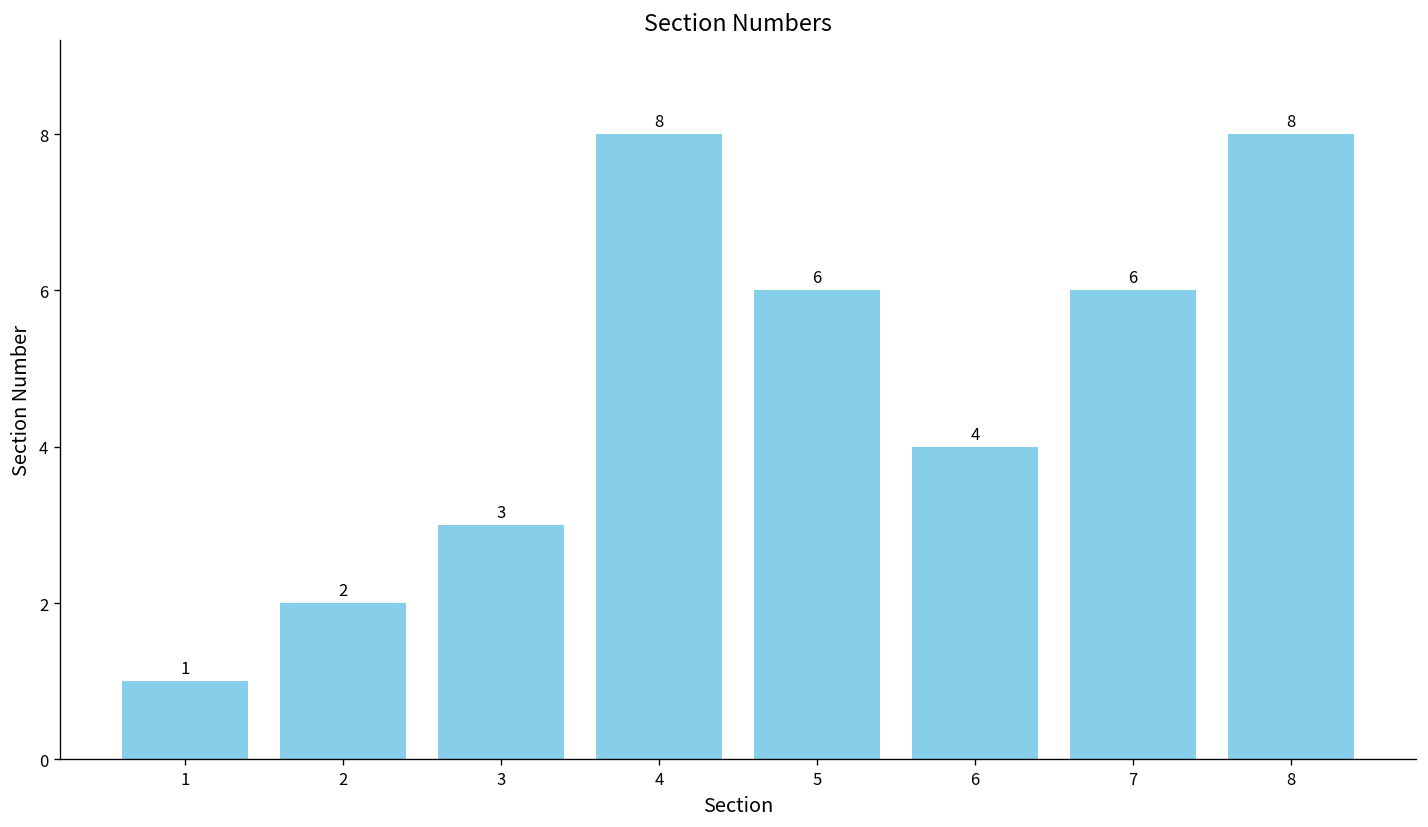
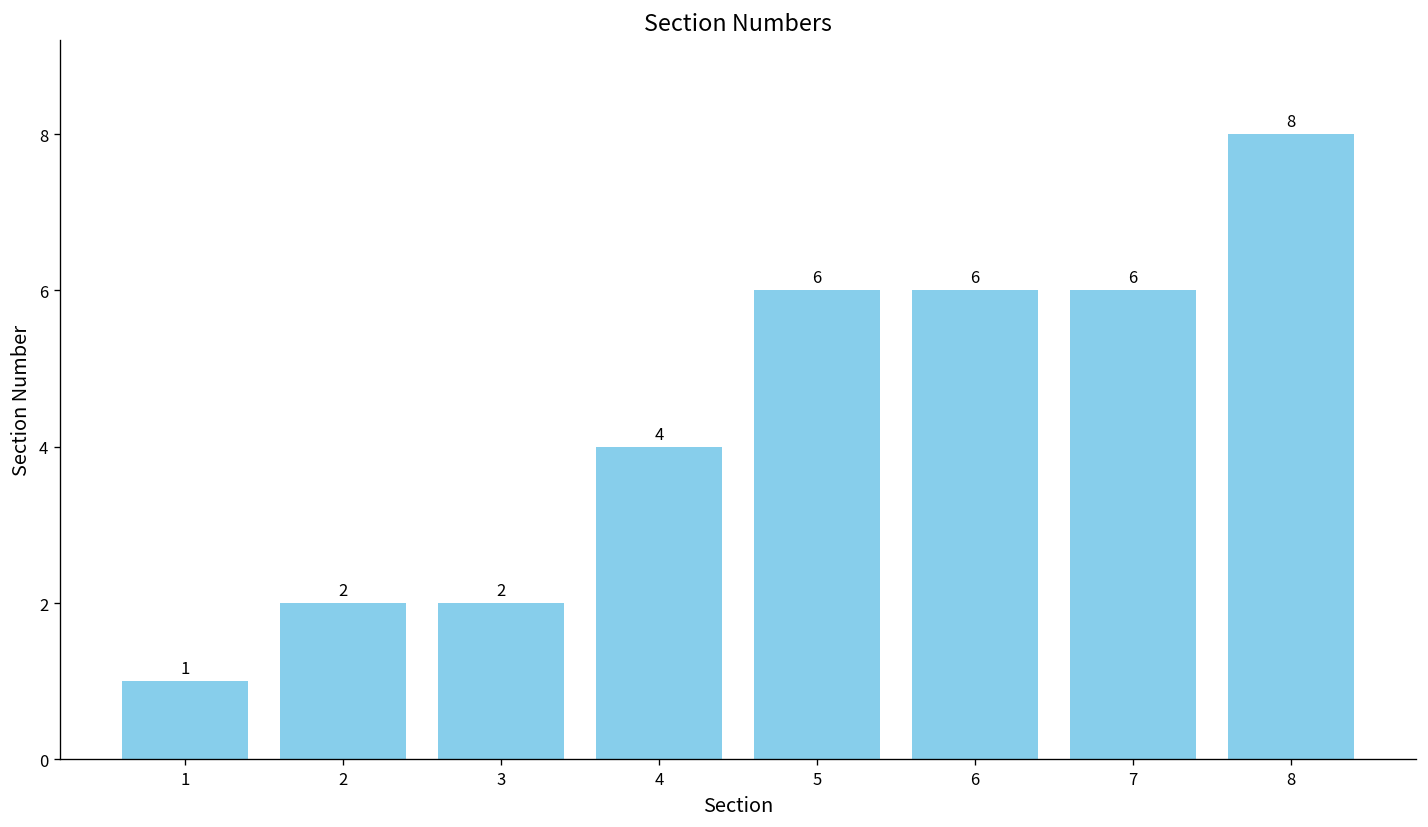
3: 3 -> 2
4: 8 -> 4
6: 4 -> 6
